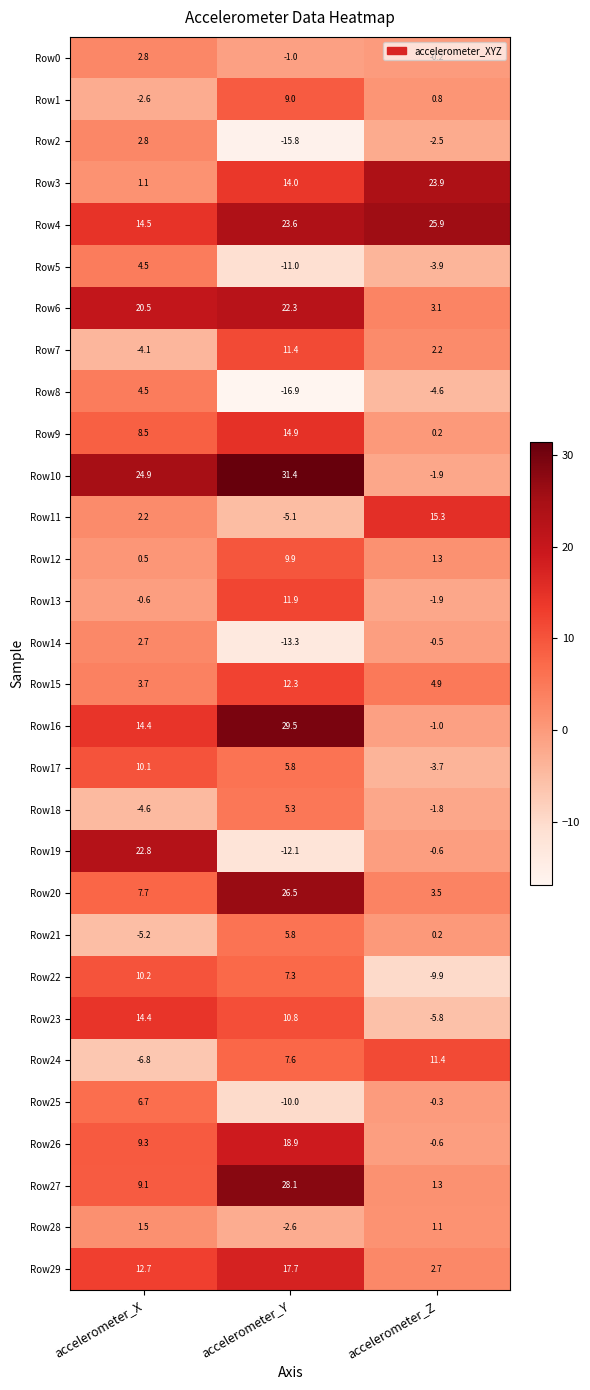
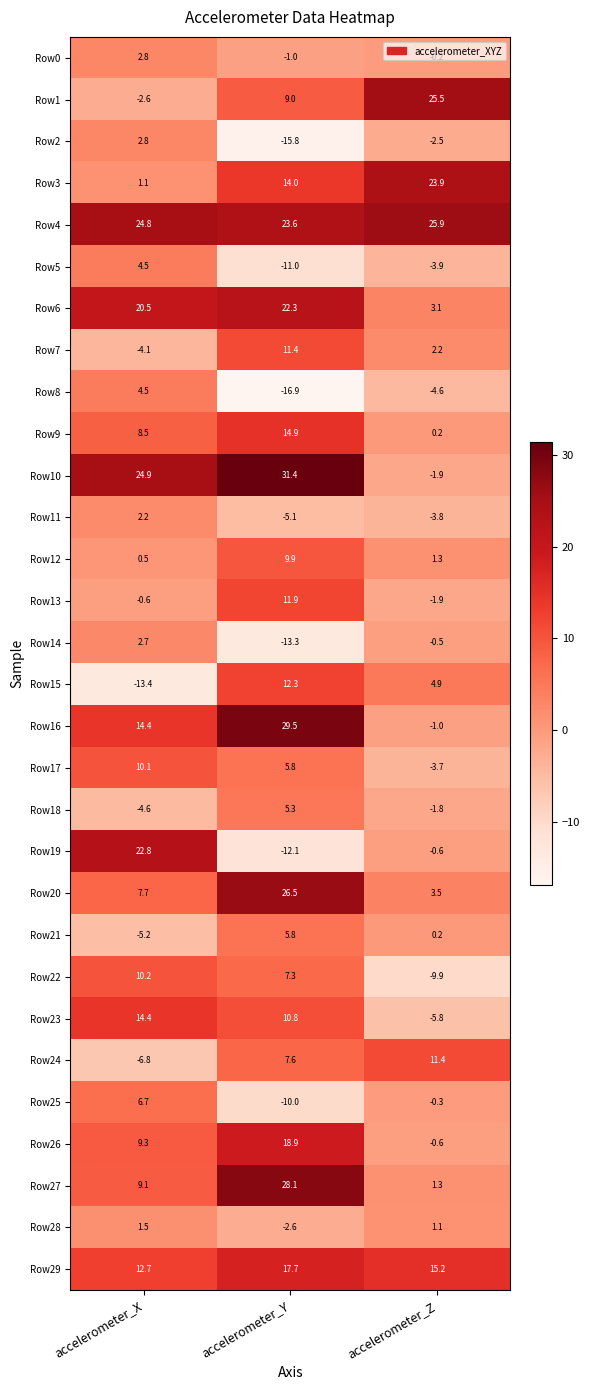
Row1, accelerometer_Z: 0.8 -> 25.5
Row4, accelerometer_X: 14.5 -> 24.8
Row11, accelerometer_Z: 15.3 -> -3.8
Row15, accelerometer_X: 3.7 -> -13.4
Row29, accelerometer_Z: 2.7 -> 15.2
